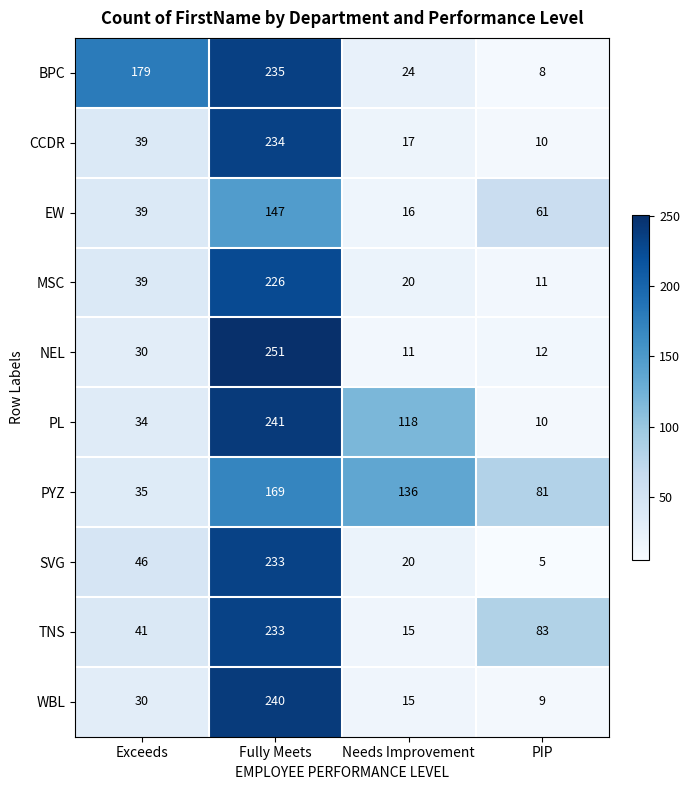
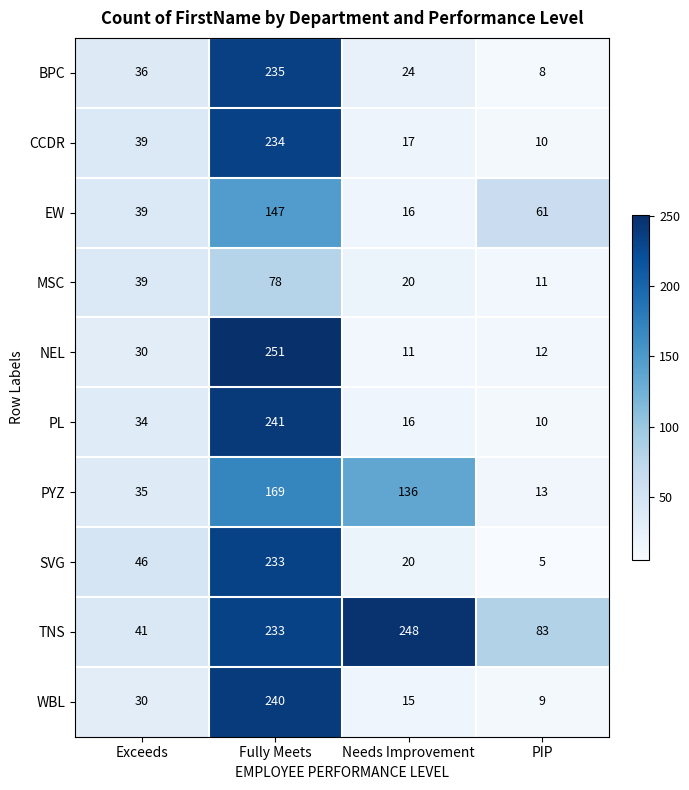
BPC, Exceeds: 179 -> 36
MSC, Fully Meets: 226 -> 78
PL, Needs Improvement: 118 -> 16
PYZ, PIP: 81 -> 13
TNS, Needs Improvement: 15 -> 248
